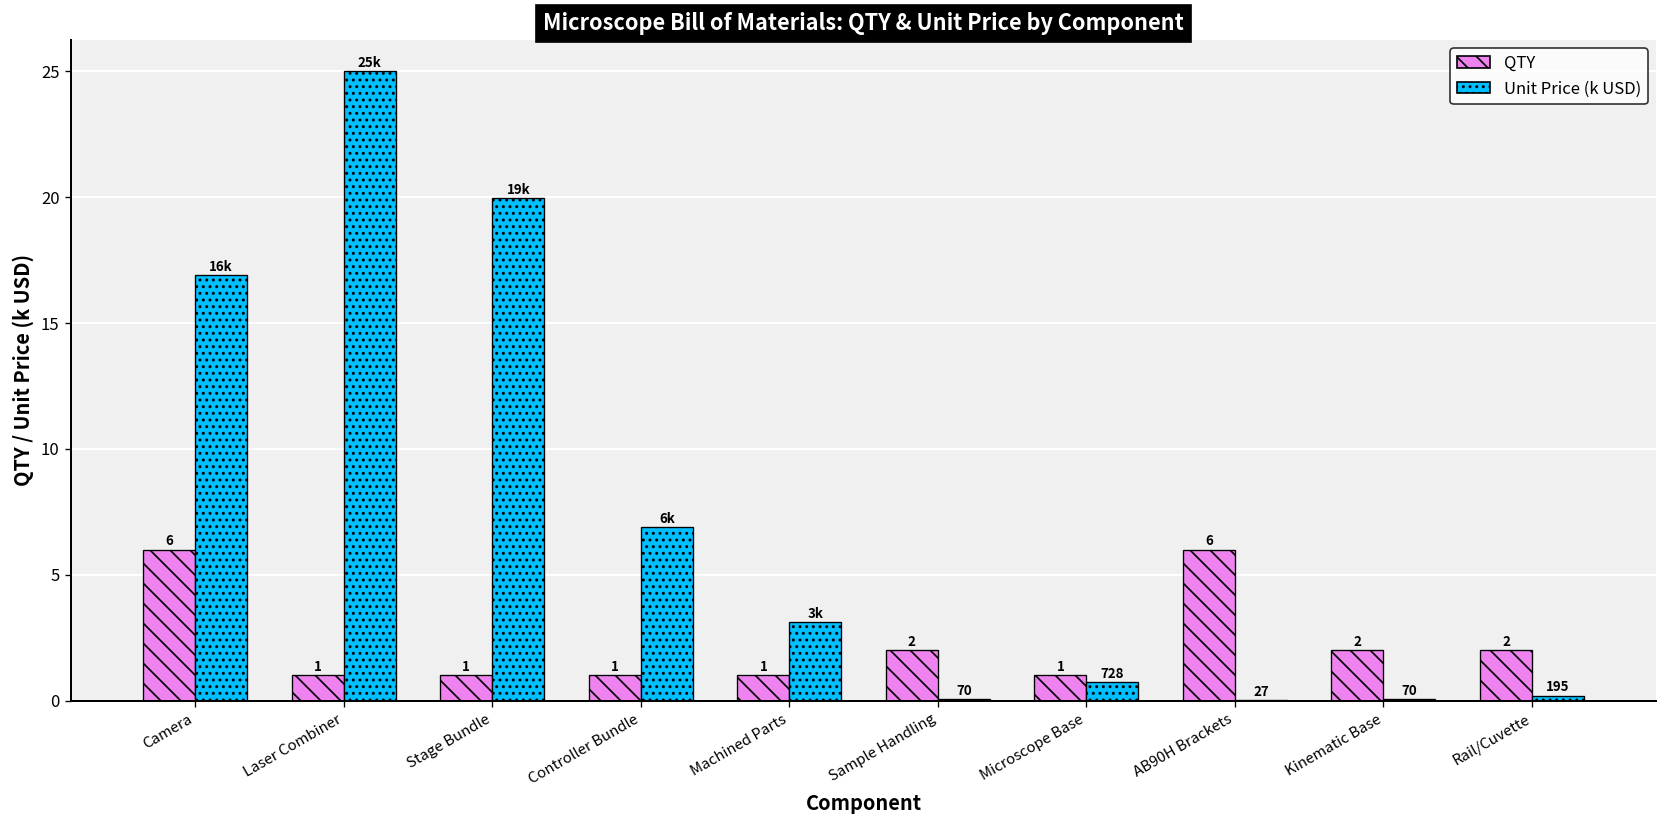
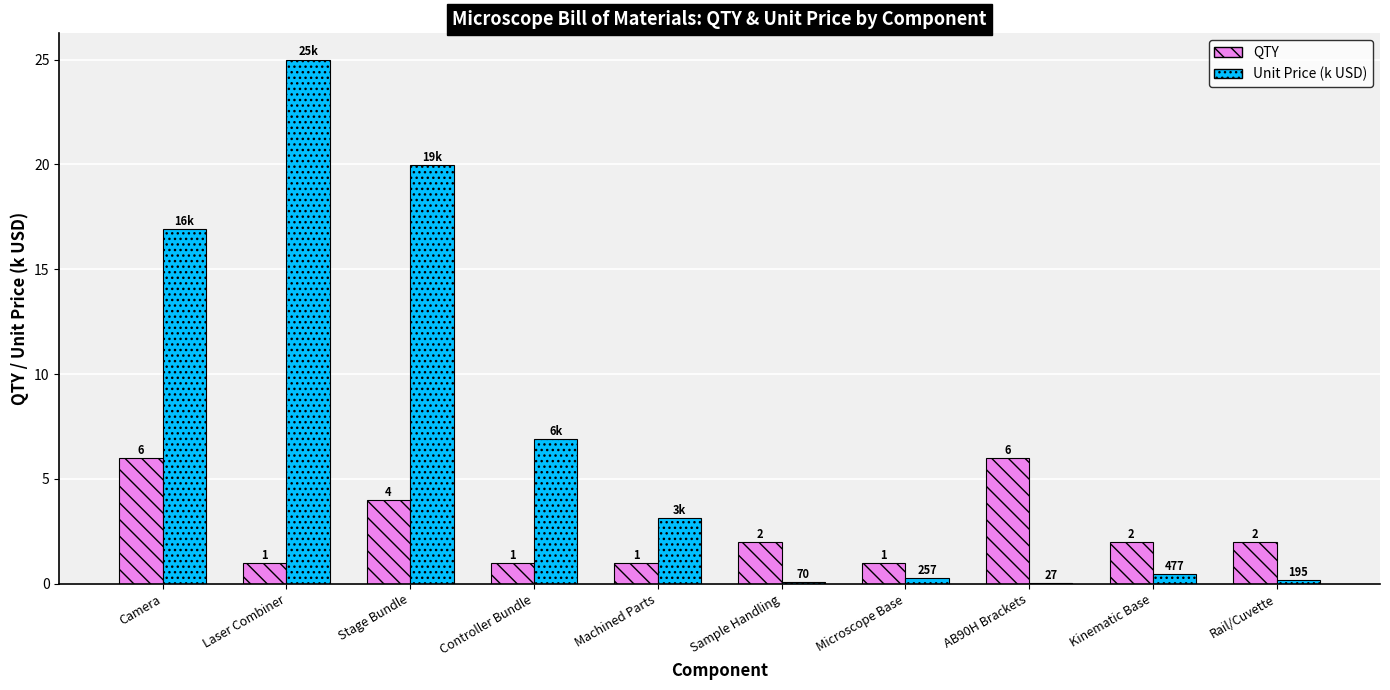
QTY, Stage Bundle: 1 -> 4
Unit Price (k USD), Microscope Base: 728 -> 257
Unit Price (k USD), Kinematic Base: 70 -> 477
